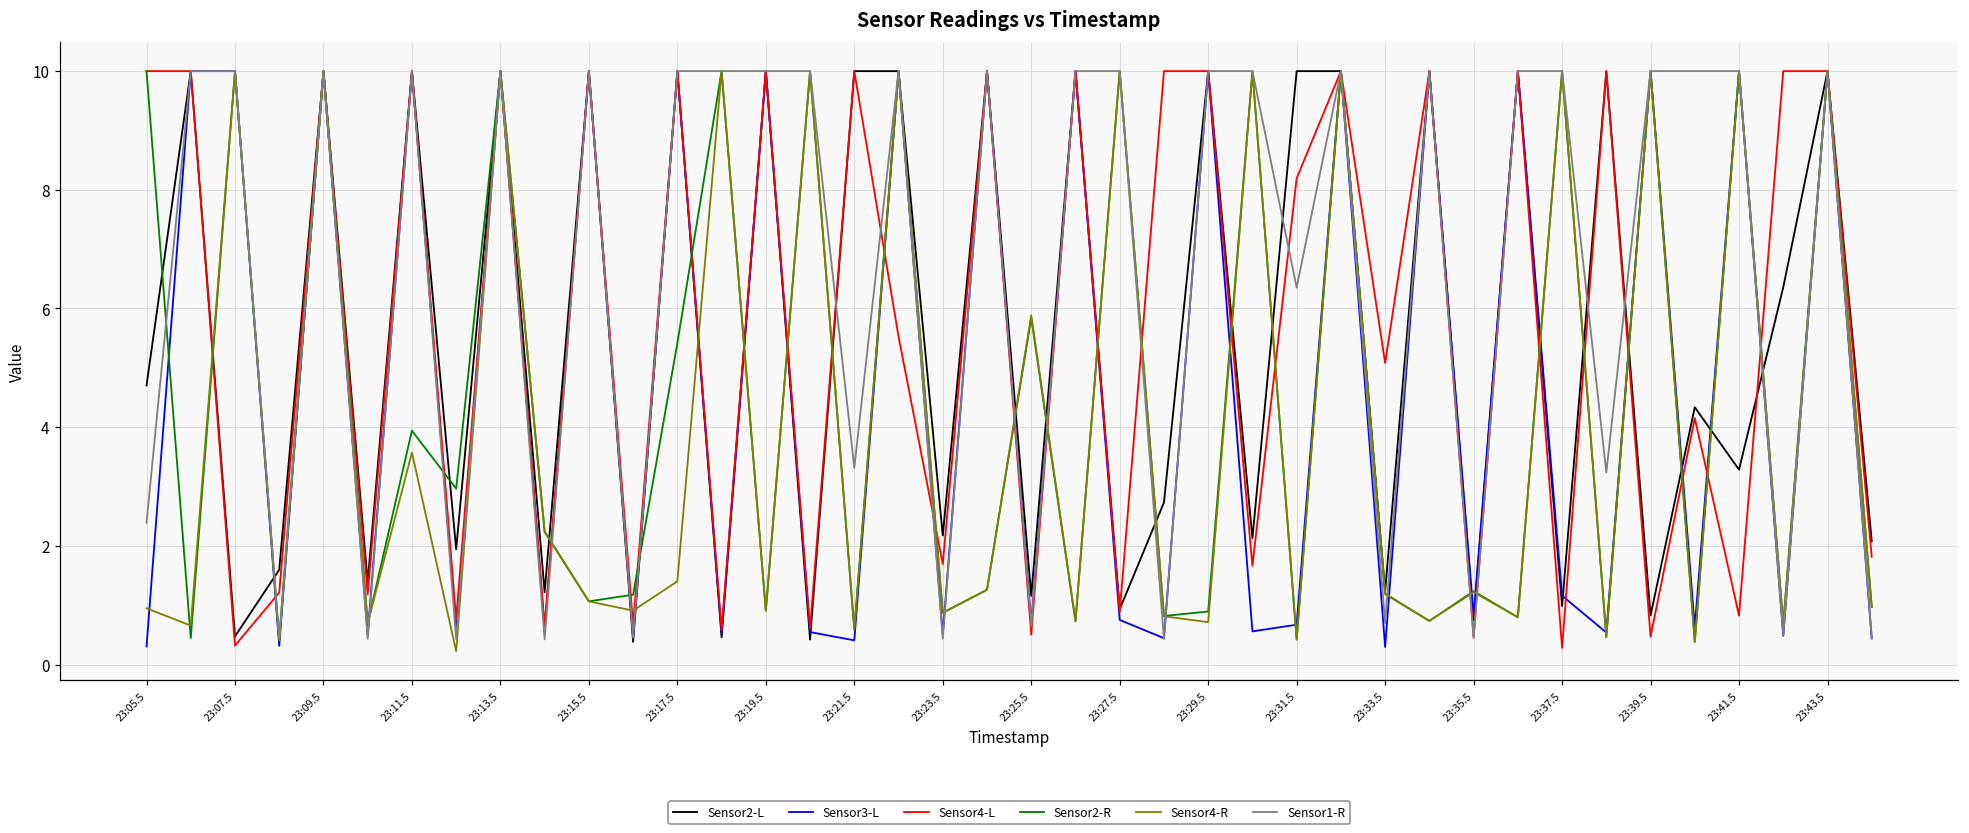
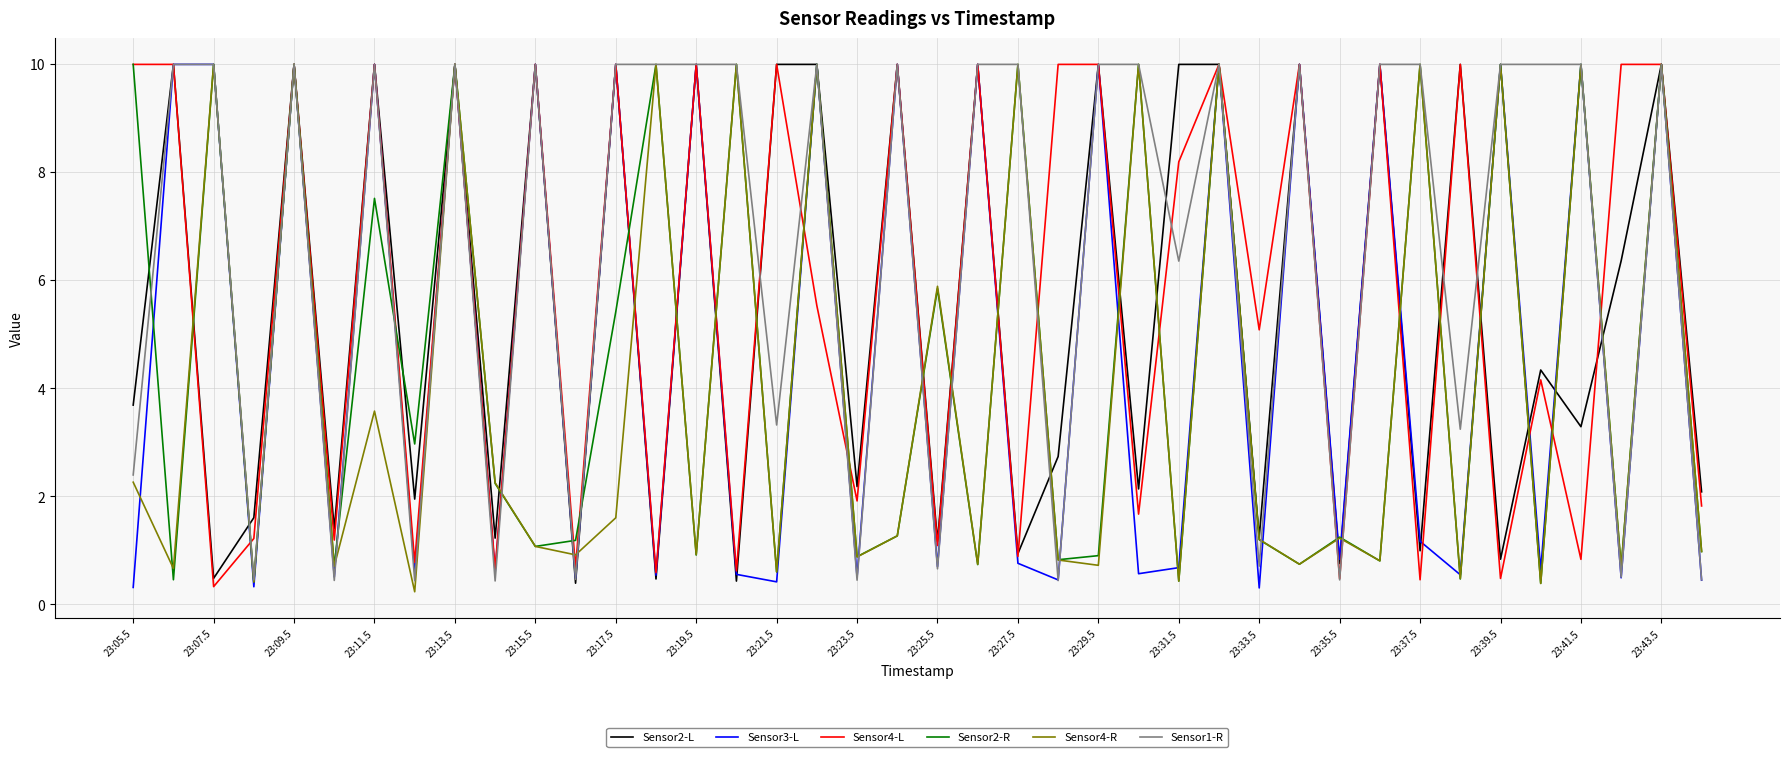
Sensor2-L, 23:05.5: 4.7 -> 3.7
Sensor4-R, 23:05.5: 1.0 -> 2.3
Sensor2-R, 23:11.5: 3.9 -> 7.5
Sensor4-R, 23:17.5: 1.4 -> 1.6
Sensor4-L, 23:23.5: 1.7 -> 1.9
Sensor4-L, 23:25.5: 0.5 -> 1.1
Sensor4-L, 23:37.5: 0.3 -> 0.5
